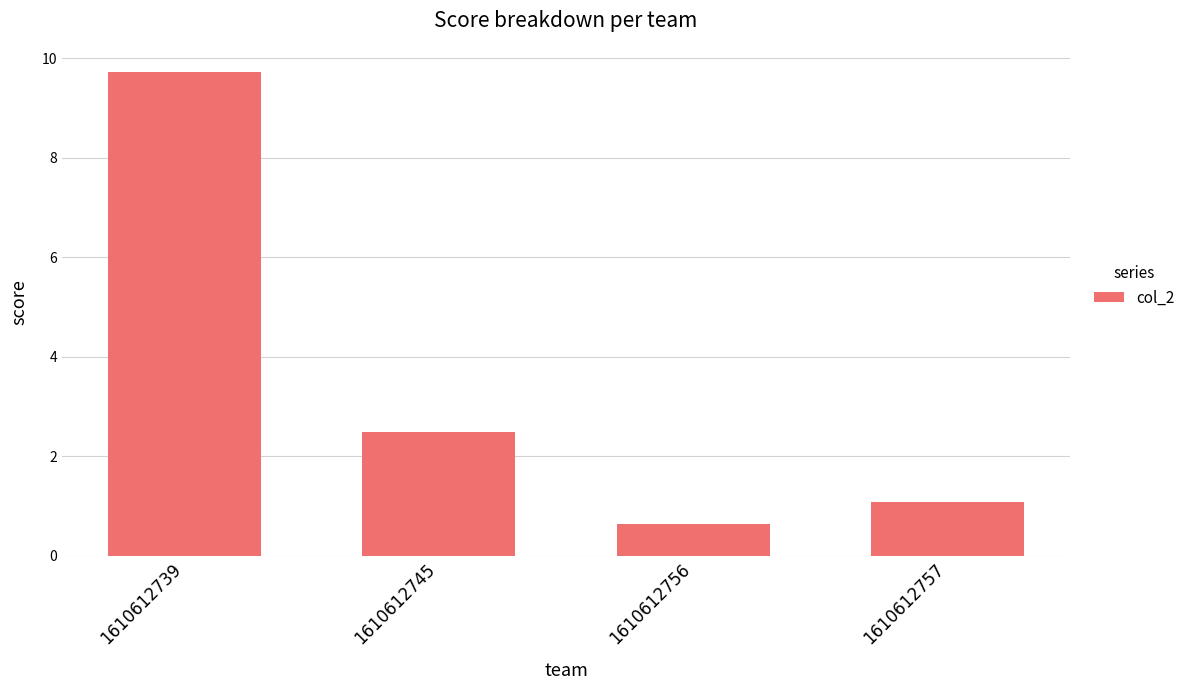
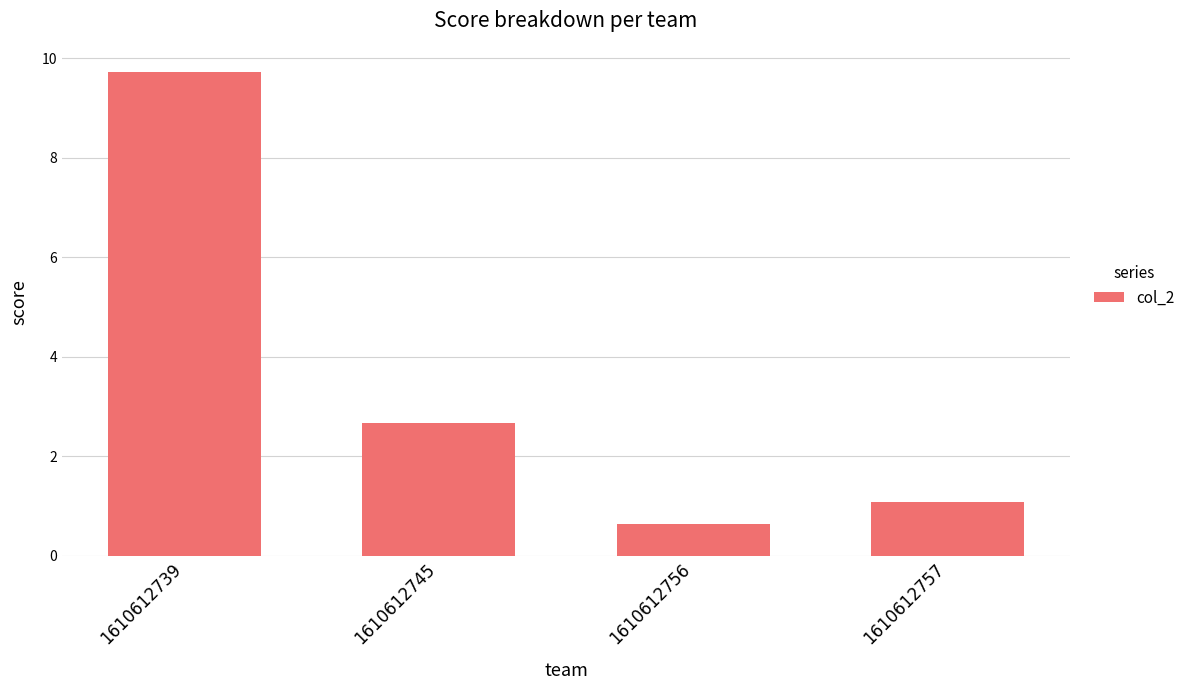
1610612745: 2.5 -> 2.7
